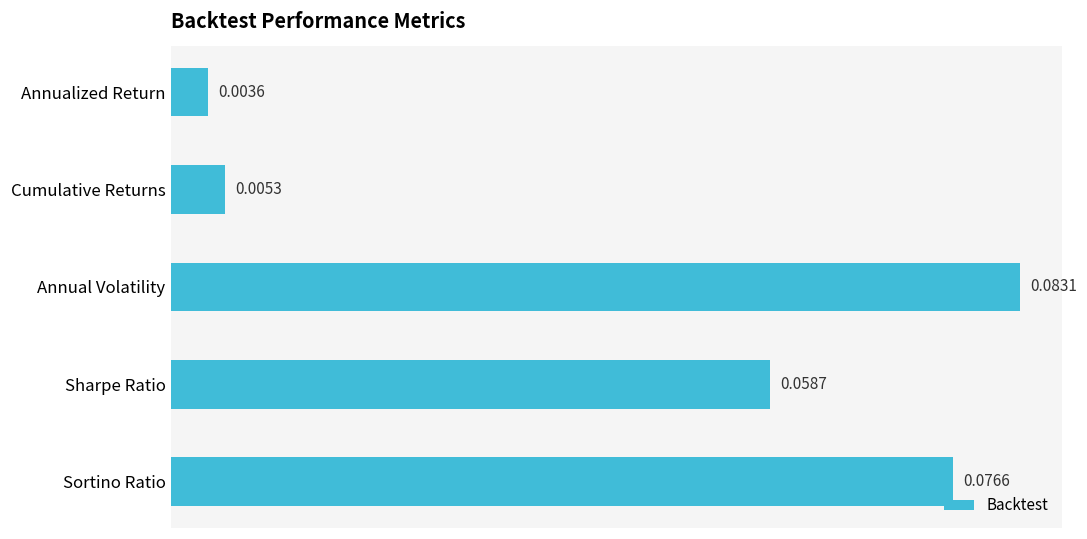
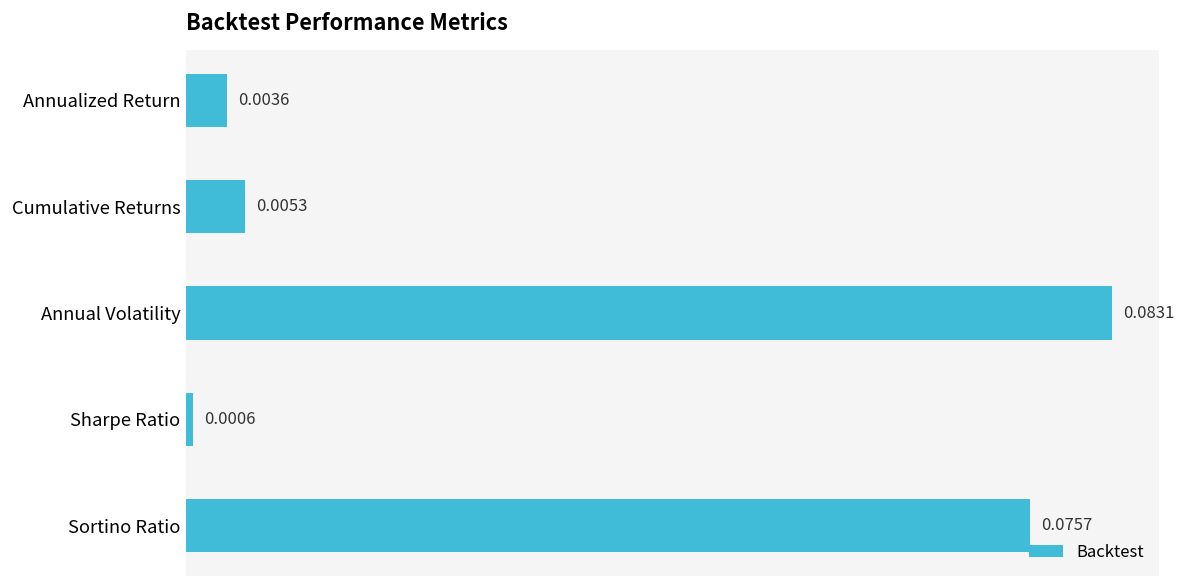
Sharpe Ratio: 0.0587 -> 0.0006
Sortino Ratio: 0.0766 -> 0.0757
